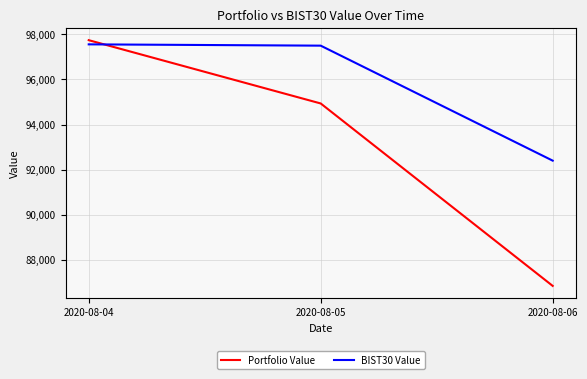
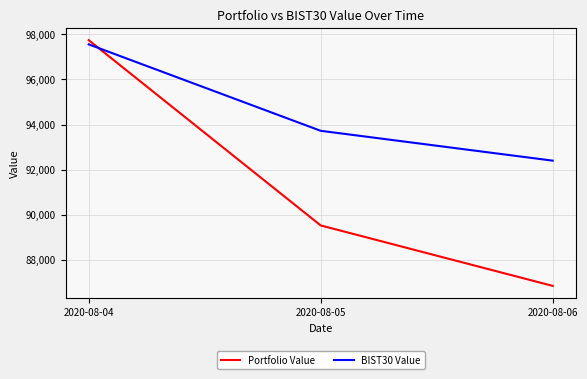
Portfolio Value, 2020-08-05: 94,900 -> 89,500
BIST30 Value, 2020-08-05: 97,500 -> 93,700
